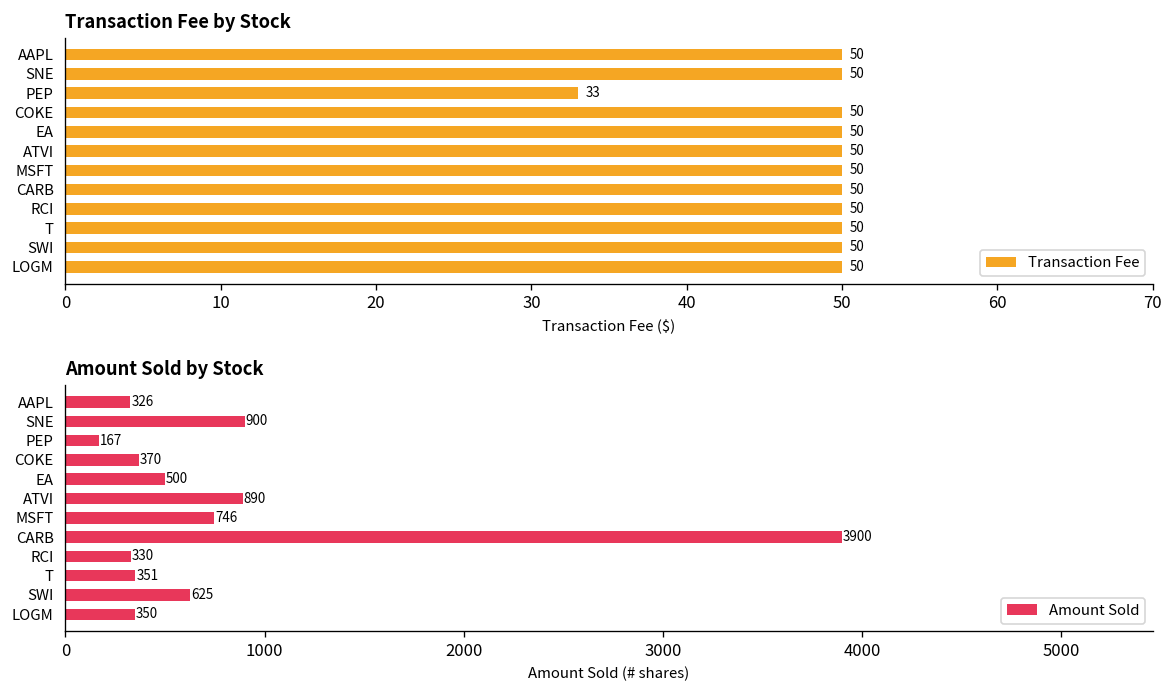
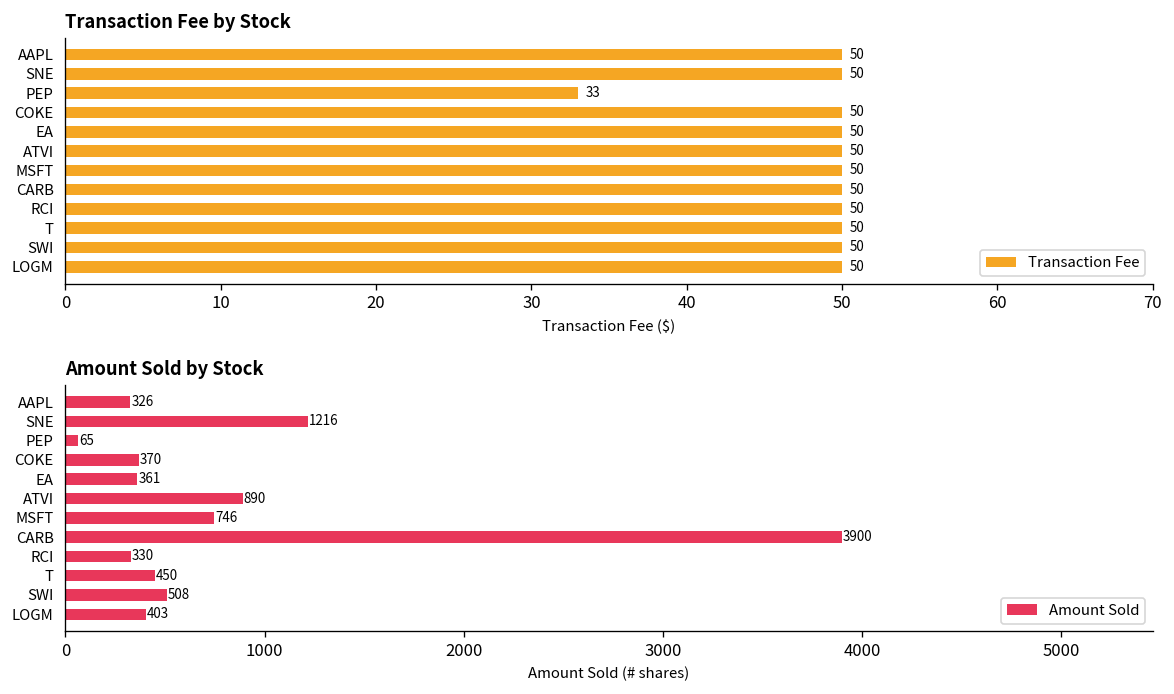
Amount Sold by Stock, SNE: 900 -> 1216
Amount Sold by Stock, PEP: 167 -> 65
Amount Sold by Stock, EA: 500 -> 361
Amount Sold by Stock, T: 351 -> 450
Amount Sold by Stock, SWI: 625 -> 508
Amount Sold by Stock, LOGM: 350 -> 403
